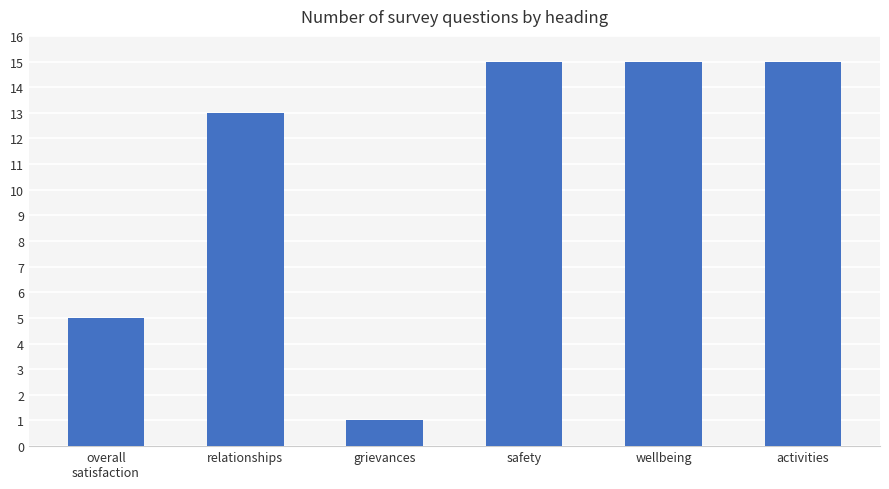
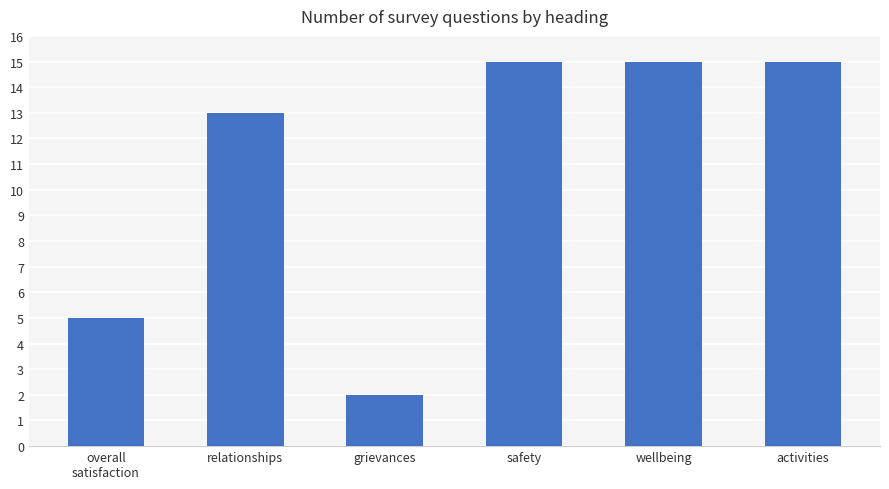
grievances: 1 -> 2
